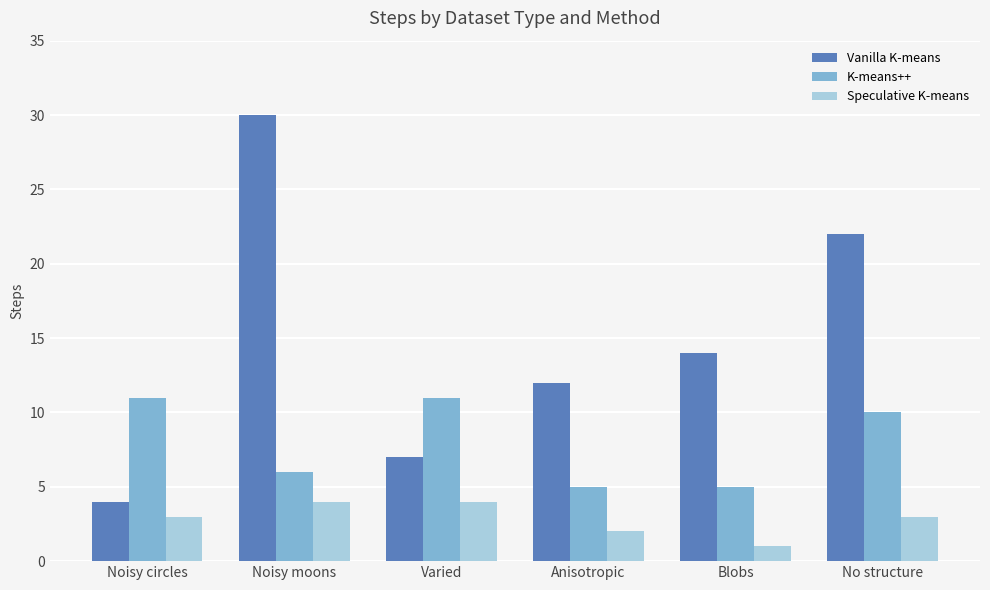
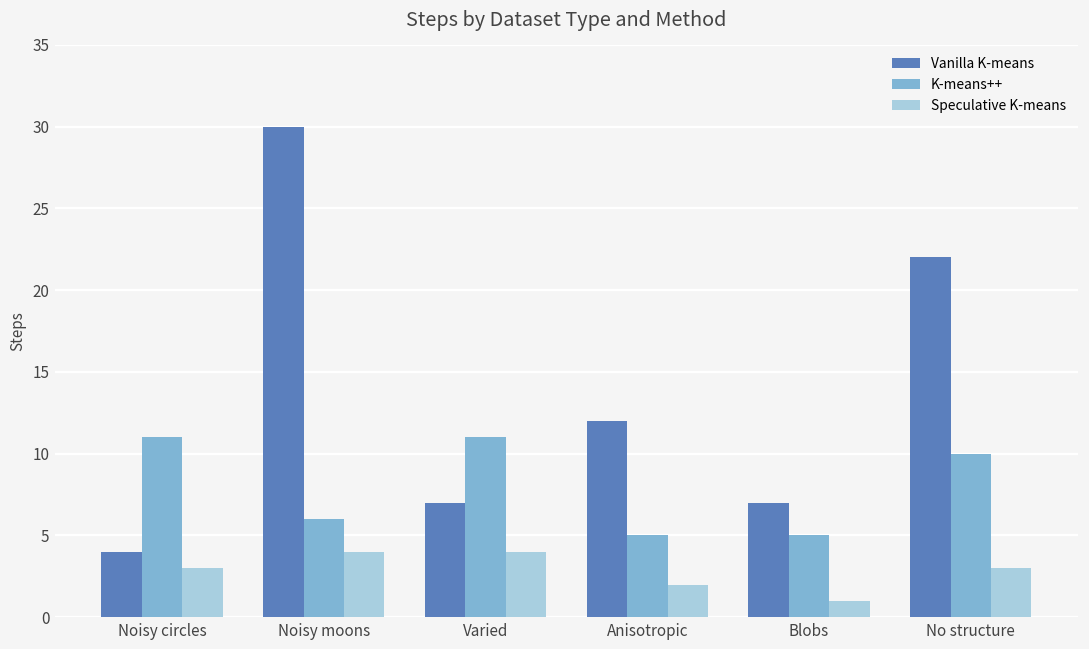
Vanilla K-means, Blobs: 14 -> 7
